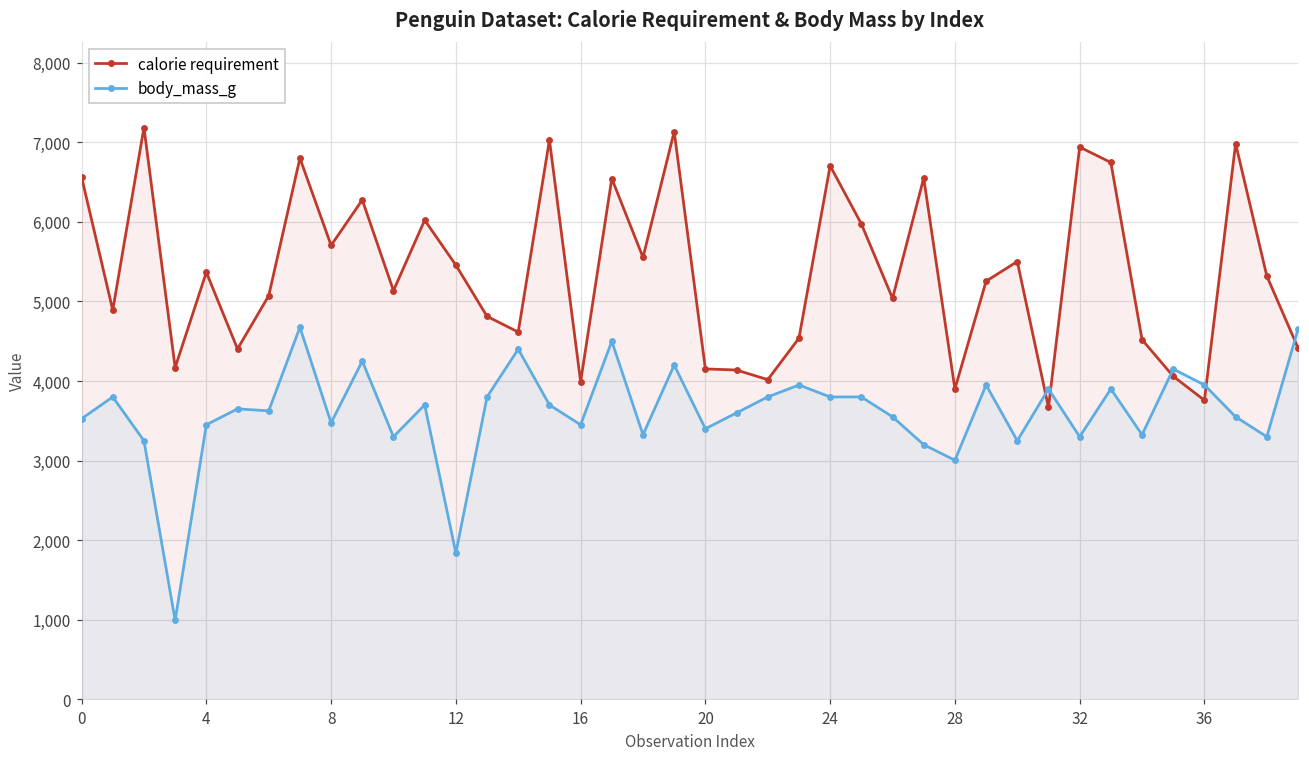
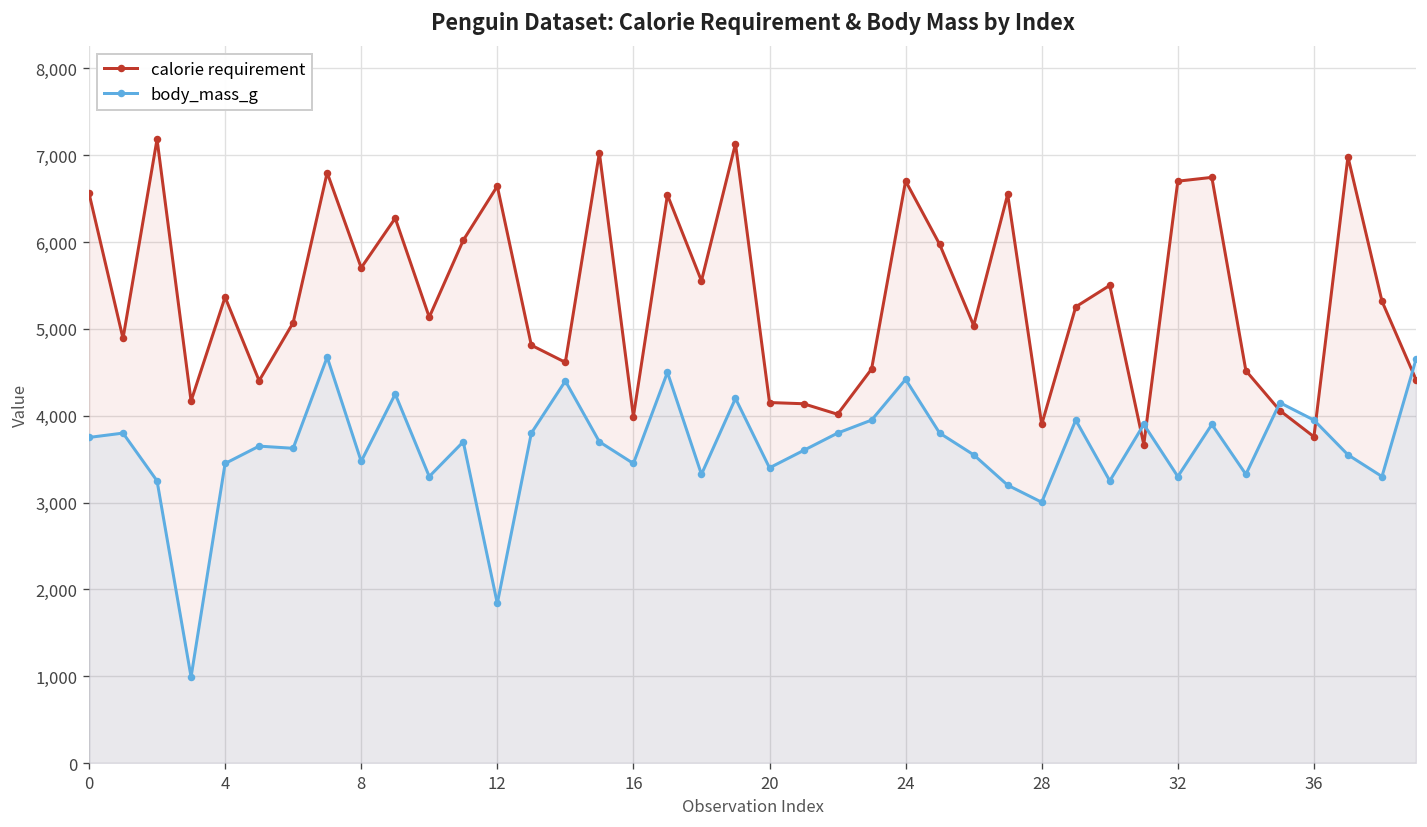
body_mass_g, 0: 3,500 -> 3,800
calorie requirement, 12: 5,500 -> 6,600
body_mass_g, 24: 3,800 -> 4,400
calorie requirement, 32: 6,900 -> 6,700
